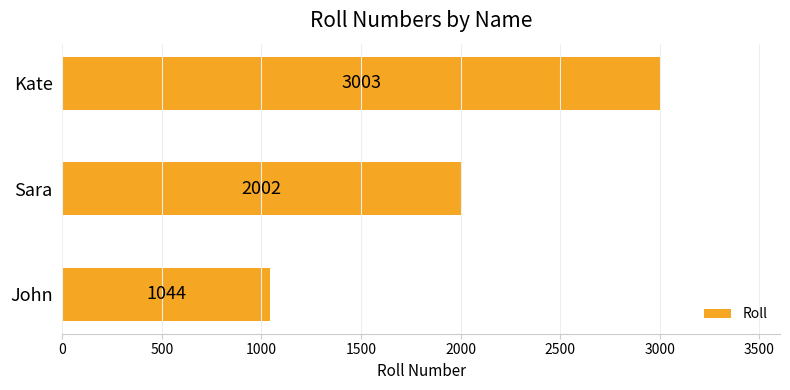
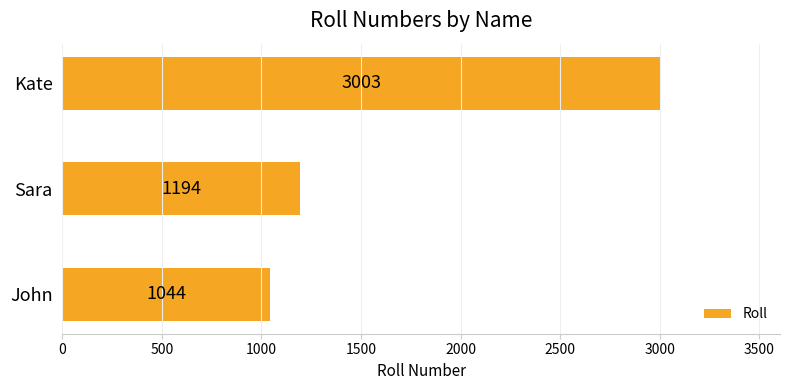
Sara: 2002 -> 1194
